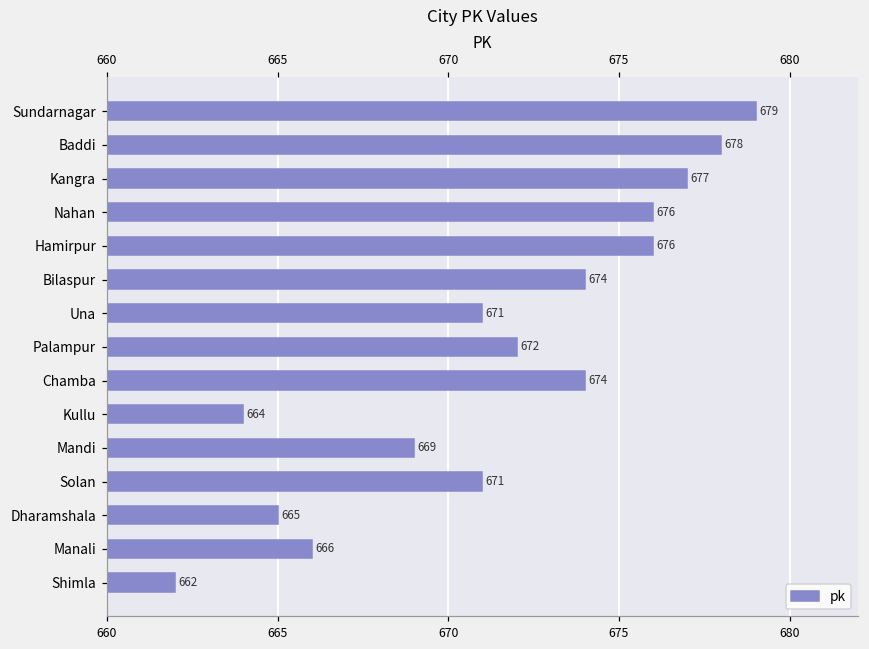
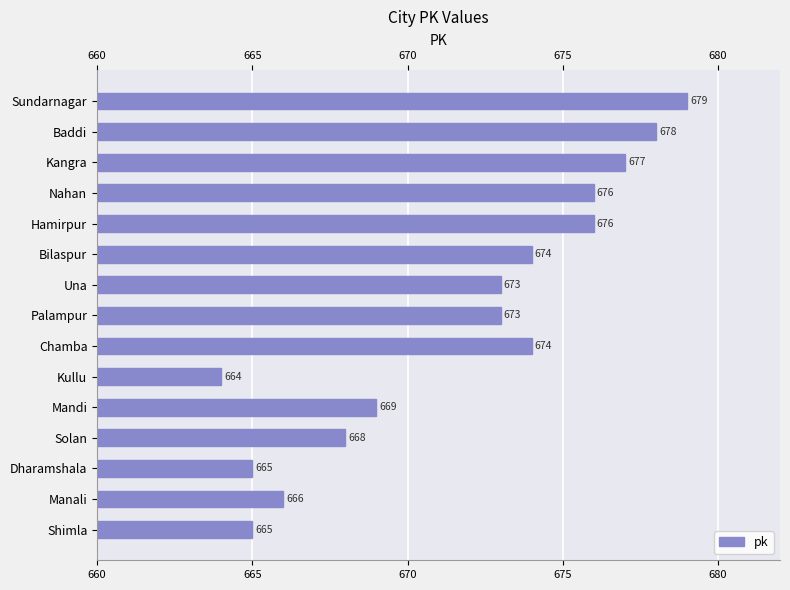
Una: 671 -> 673
Palampur: 672 -> 673
Solan: 671 -> 668
Shimla: 662 -> 665
